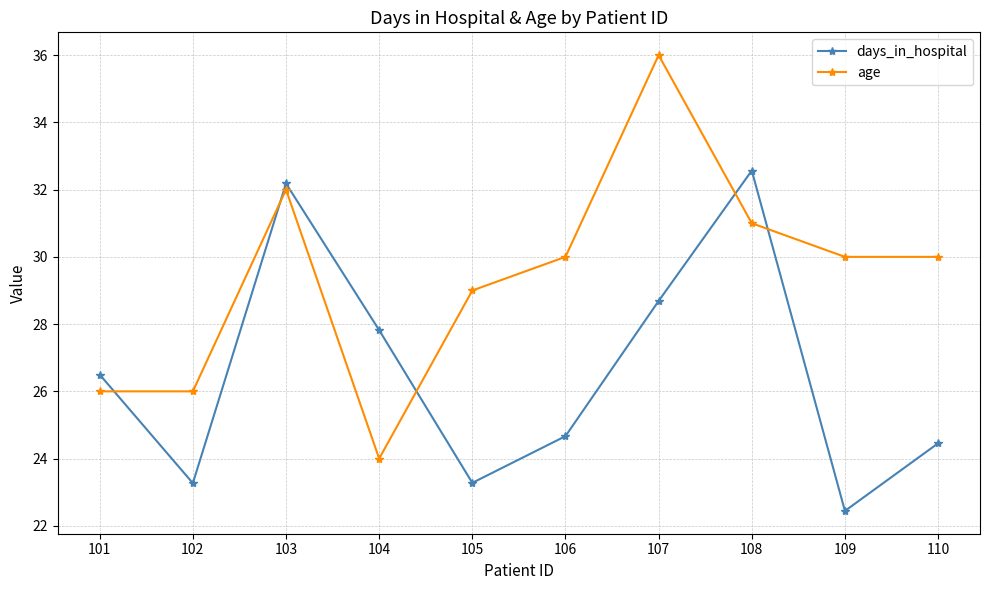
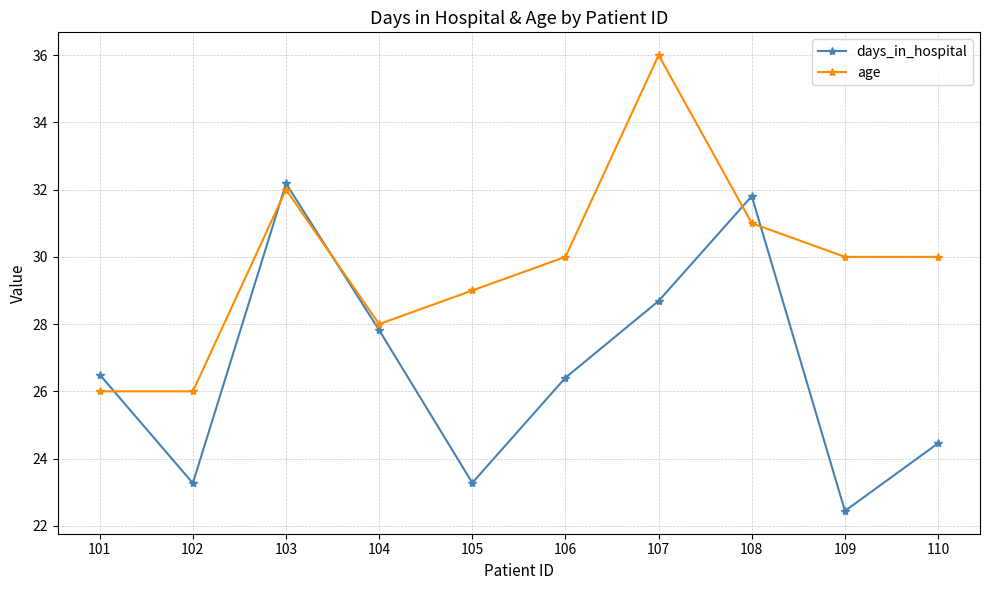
age, 104: 24 -> 28
days_in_hospital, 106: 24.7 -> 26.4
days_in_hospital, 108: 32.6 -> 31.8
